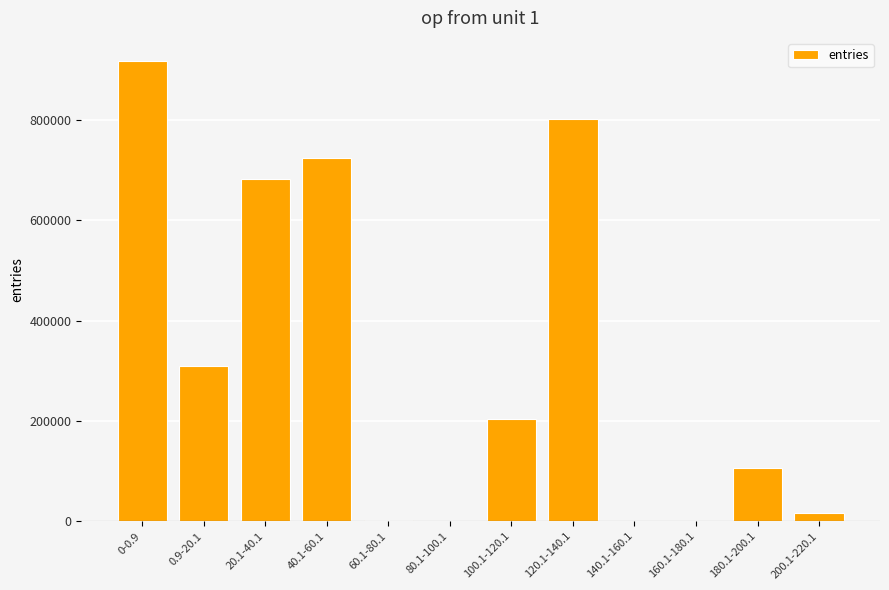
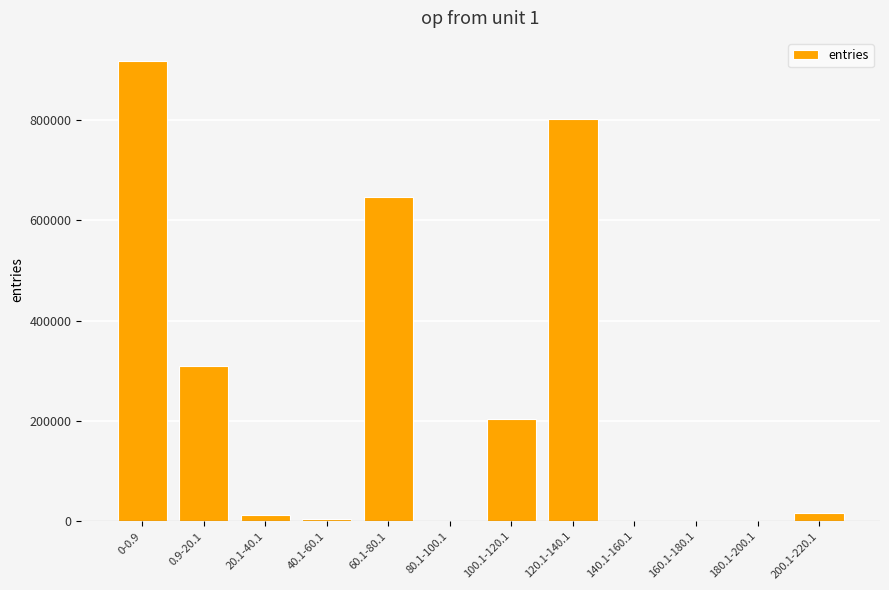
20.1-40.1: 680000 -> 10000
40.1-60.1: 720000 -> 0
60.1-80.1: 0 -> 650000
180.1-200.1: 110000 -> 0
